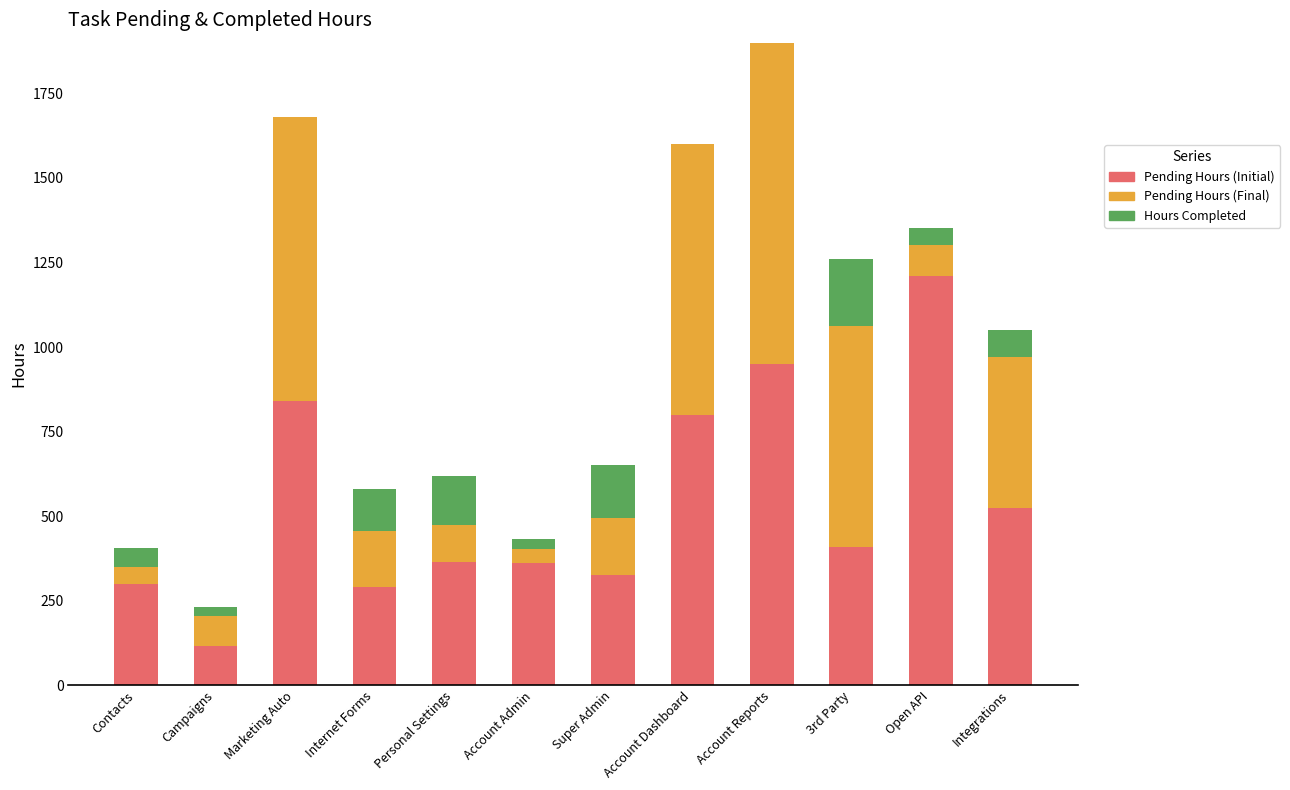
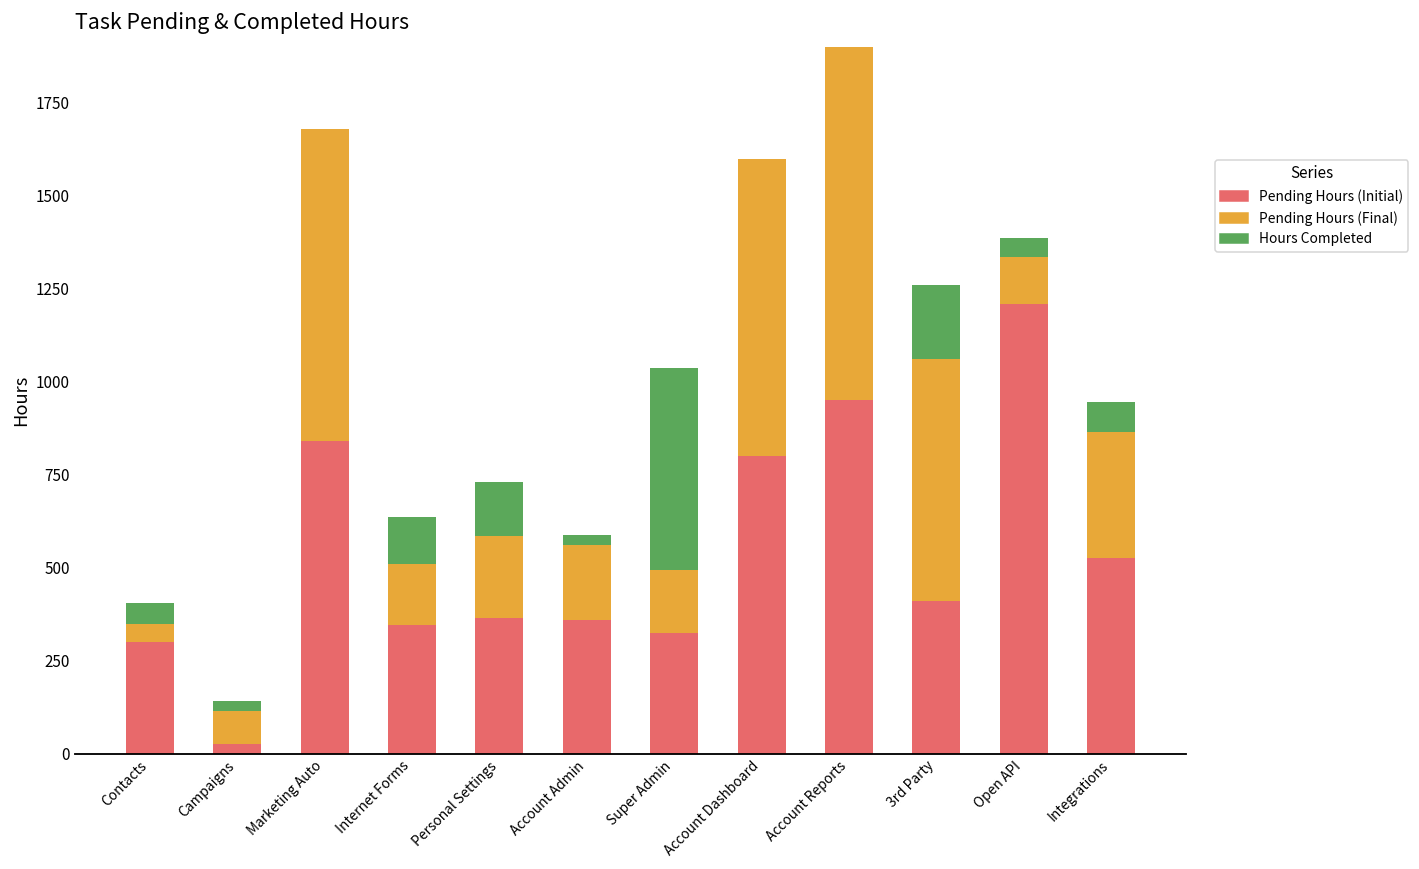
Pending Hours (Initial), Campaigns: 120 -> 30
Pending Hours (Initial), Internet Forms: 290 -> 350
Pending Hours (Final), Personal Settings: 110 -> 220
Pending Hours (Final), Account Admin: 40 -> 200
Hours Completed, Super Admin: 160 -> 540
Pending Hours (Final), Open API: 90 -> 130
Pending Hours (Final), Integrations: 450 -> 340
